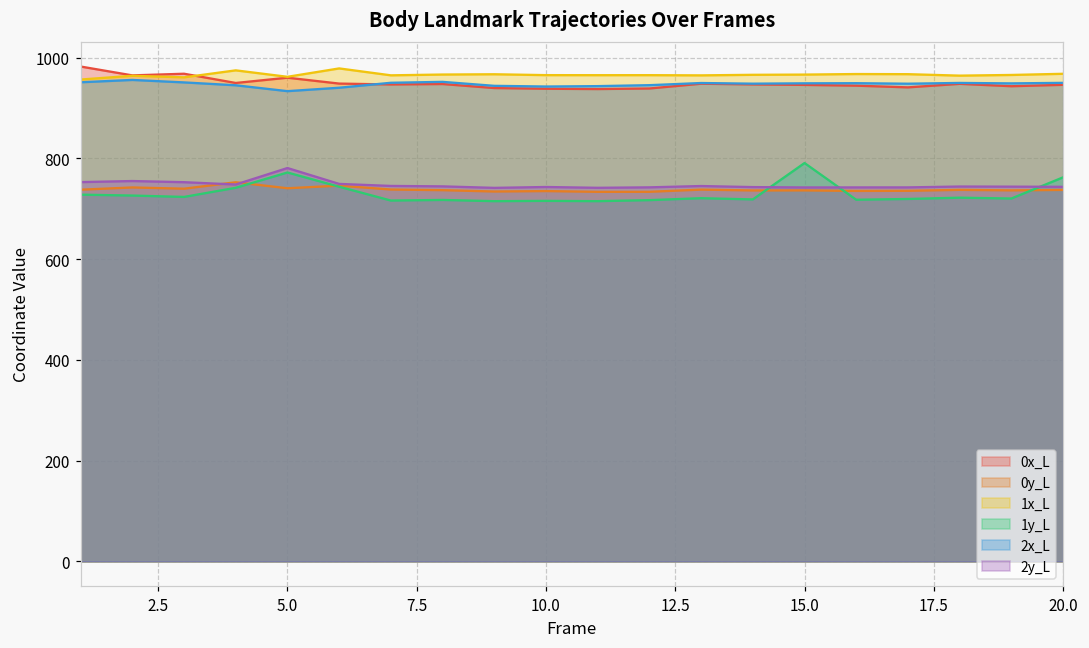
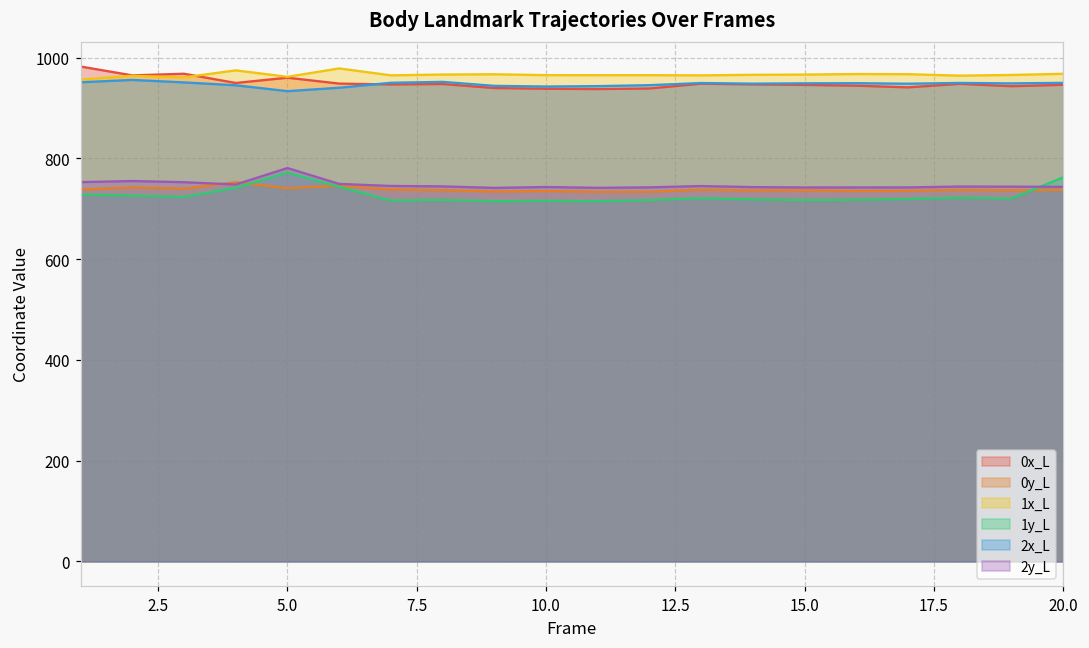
1y_L, 15.0: 790 -> 720
